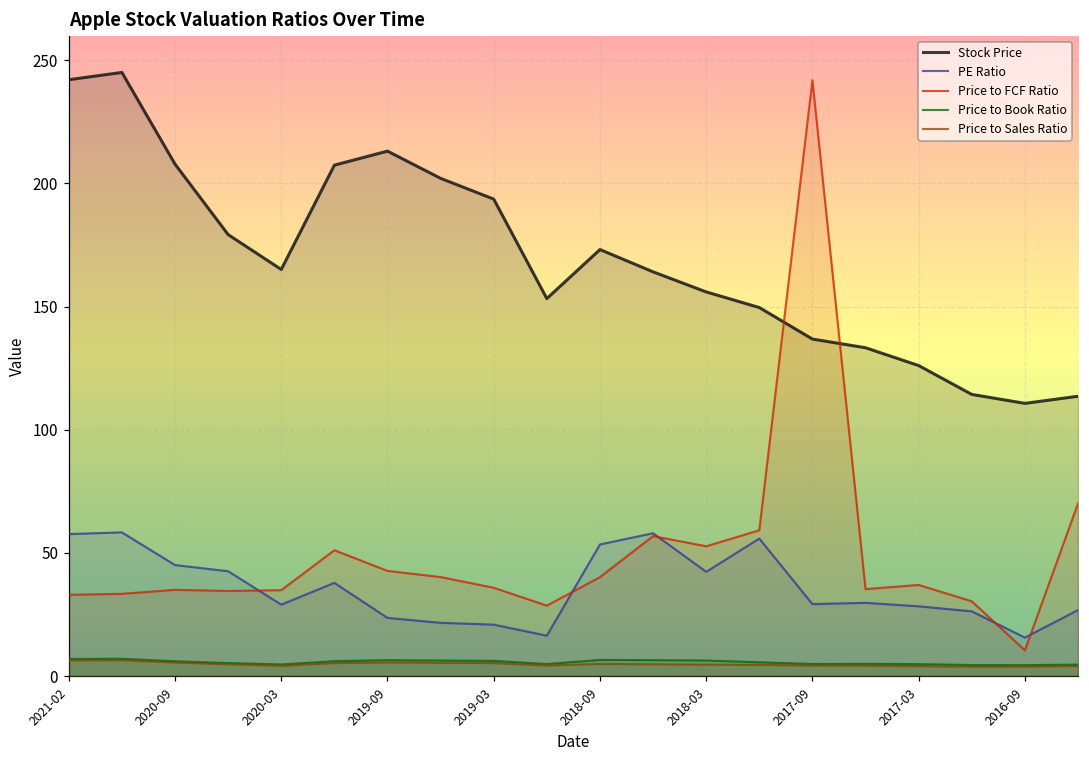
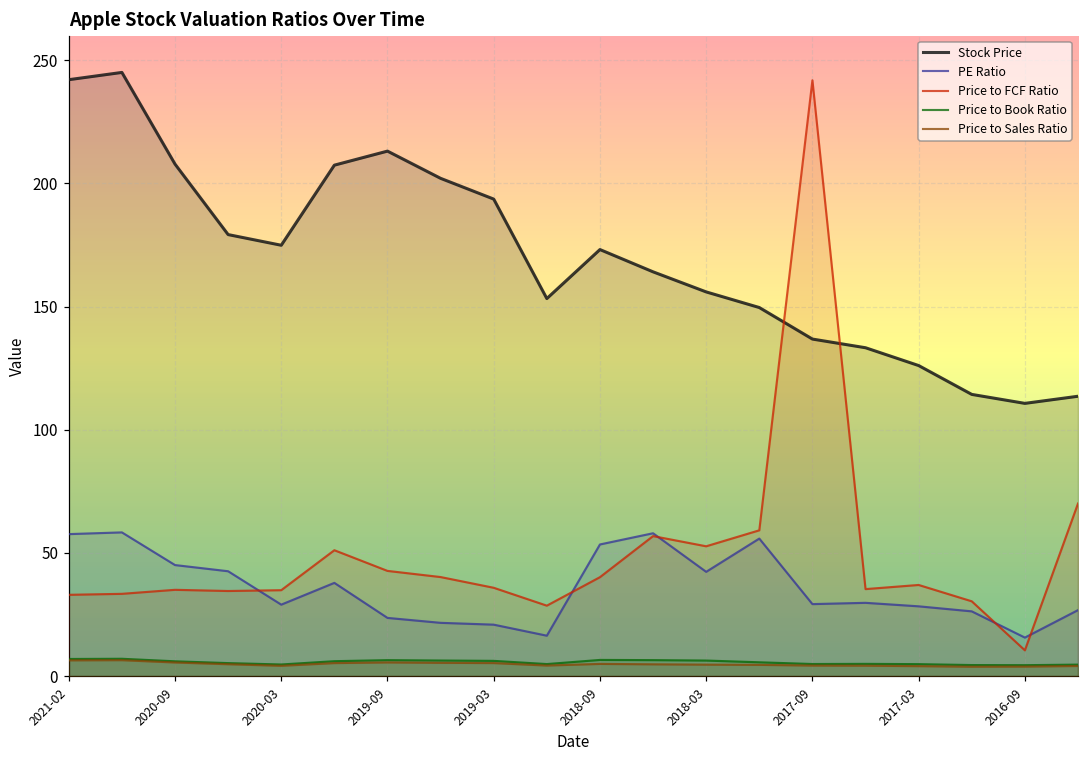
Stock Price, 2020-03: 165 -> 175
